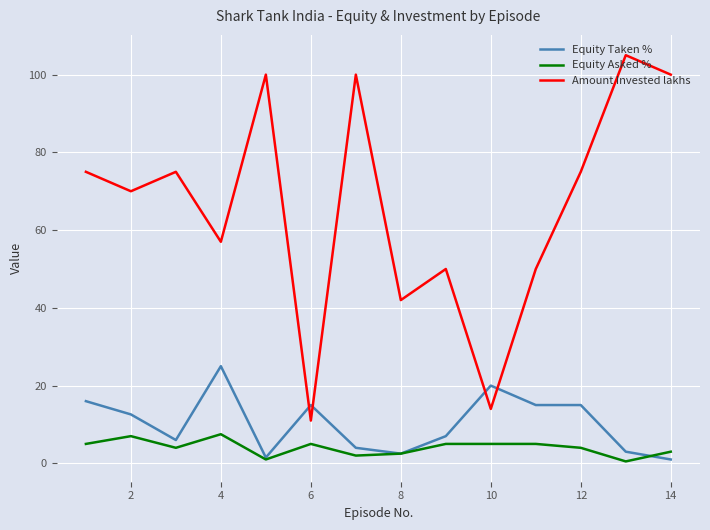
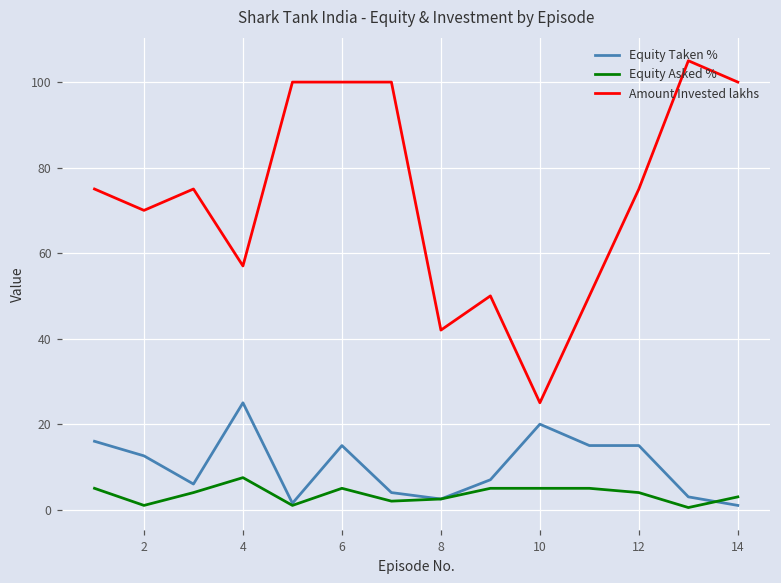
Equity Asked %, 2: 7 -> 1
Amount Invested lakhs, 6: 11 -> 100
Amount Invested lakhs, 10: 14 -> 25
